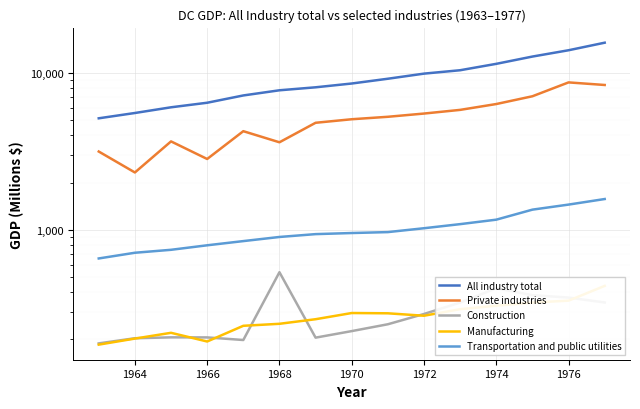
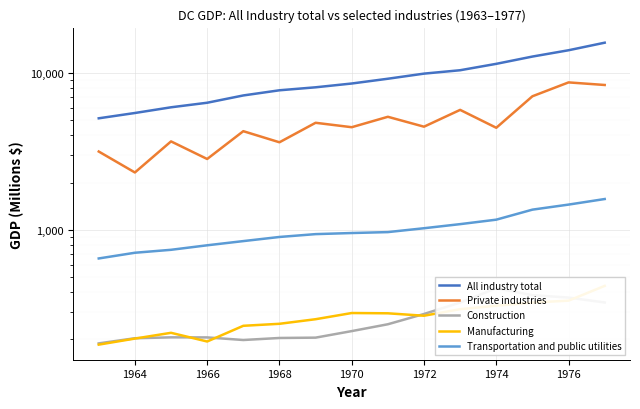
Construction, 1968: 540 -> 200
Private industries, 1970: 5,100 -> 4,500
Private industries, 1972: 5,500 -> 4,500
Private industries, 1974: 6,300 -> 4,500
